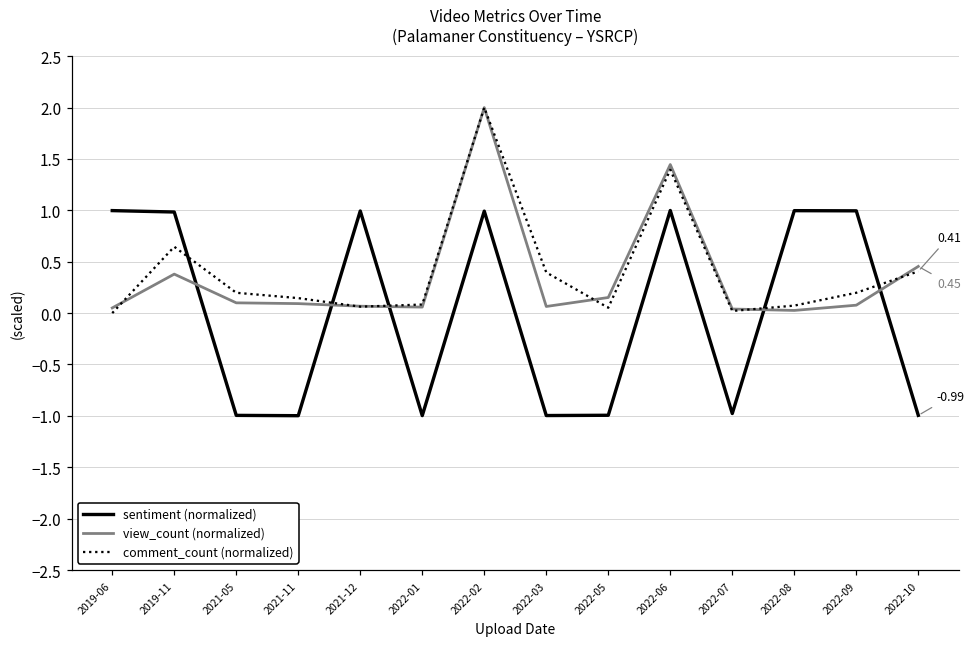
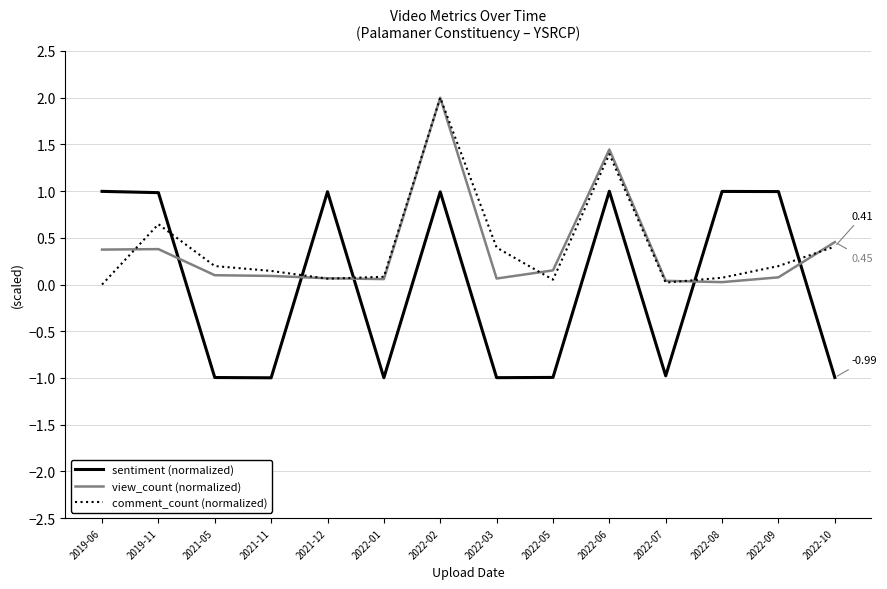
view_count (normalized), 2019-06: 0.1 -> 0.4
